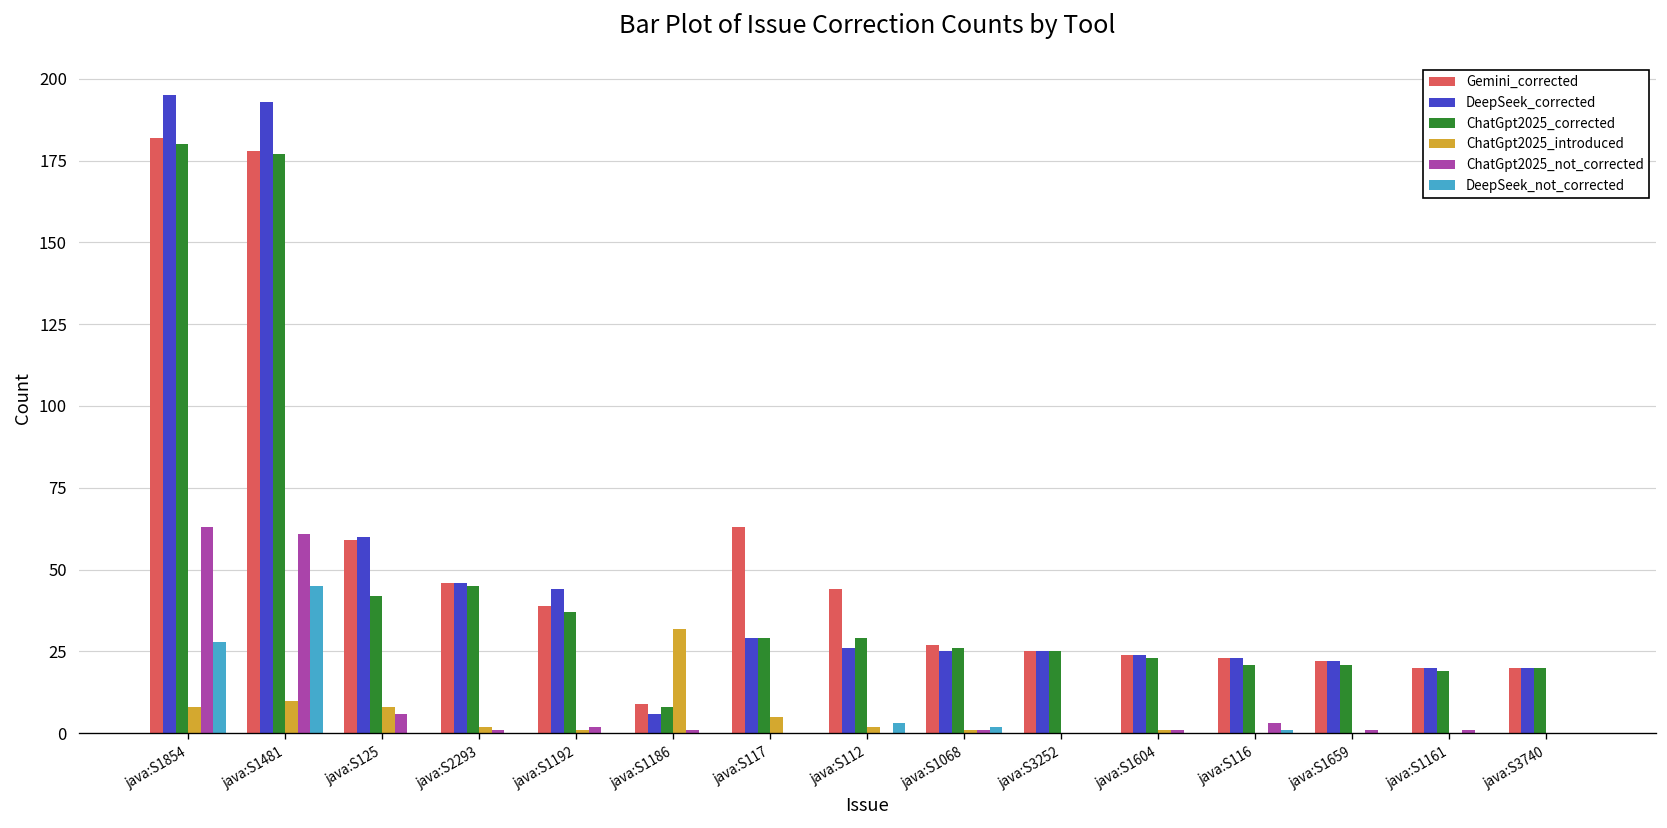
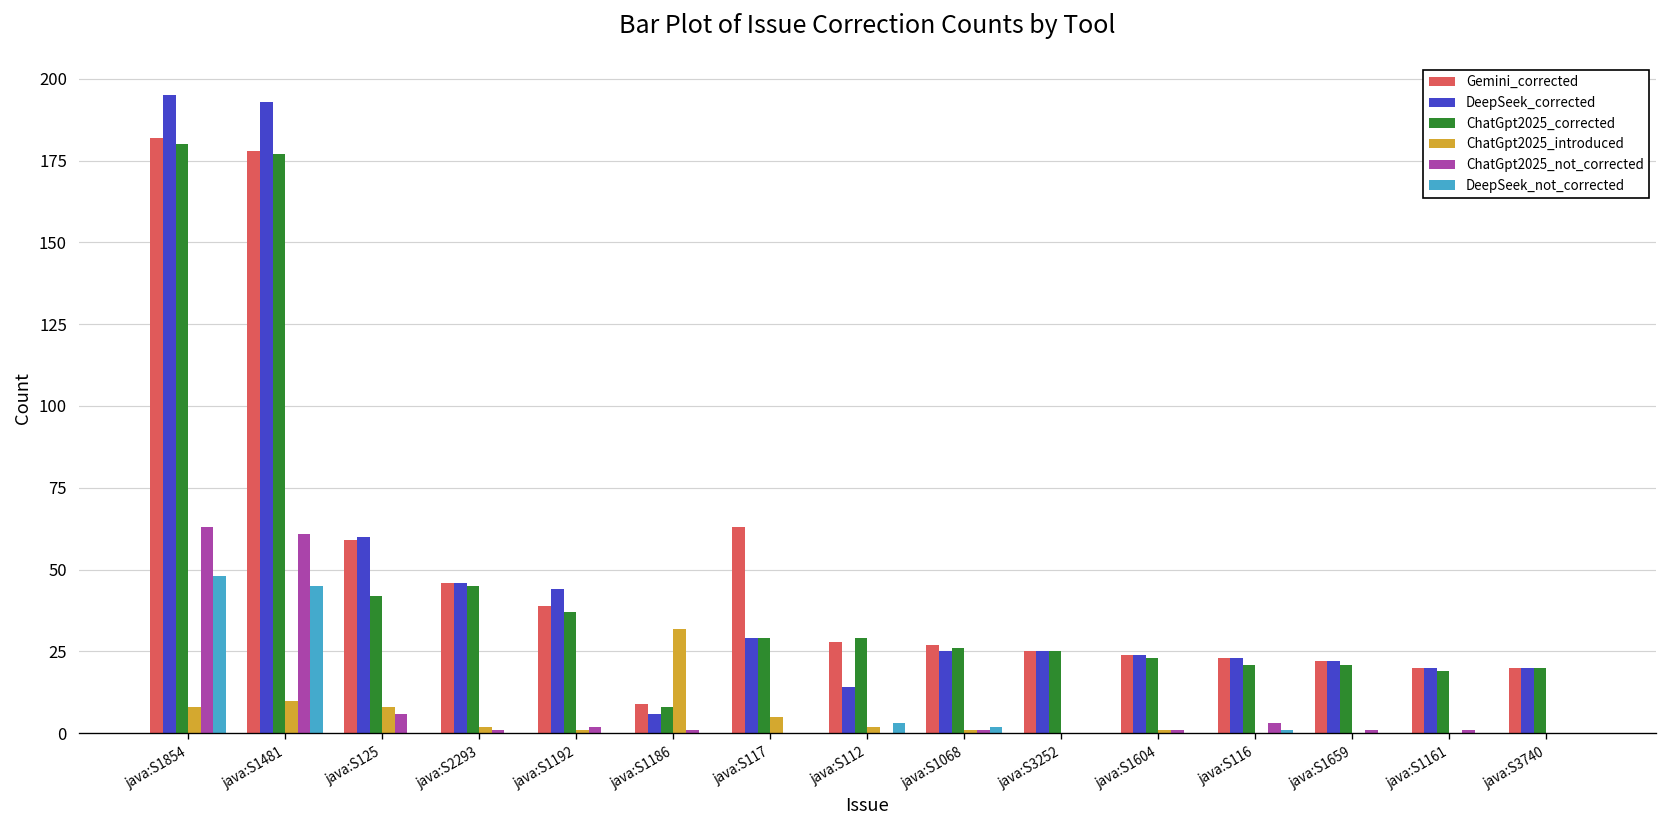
DeepSeek_not_corrected, java:S1854: 28 -> 48
Gemini_corrected, java:S112: 44 -> 28
DeepSeek_corrected, java:S112: 26 -> 14
